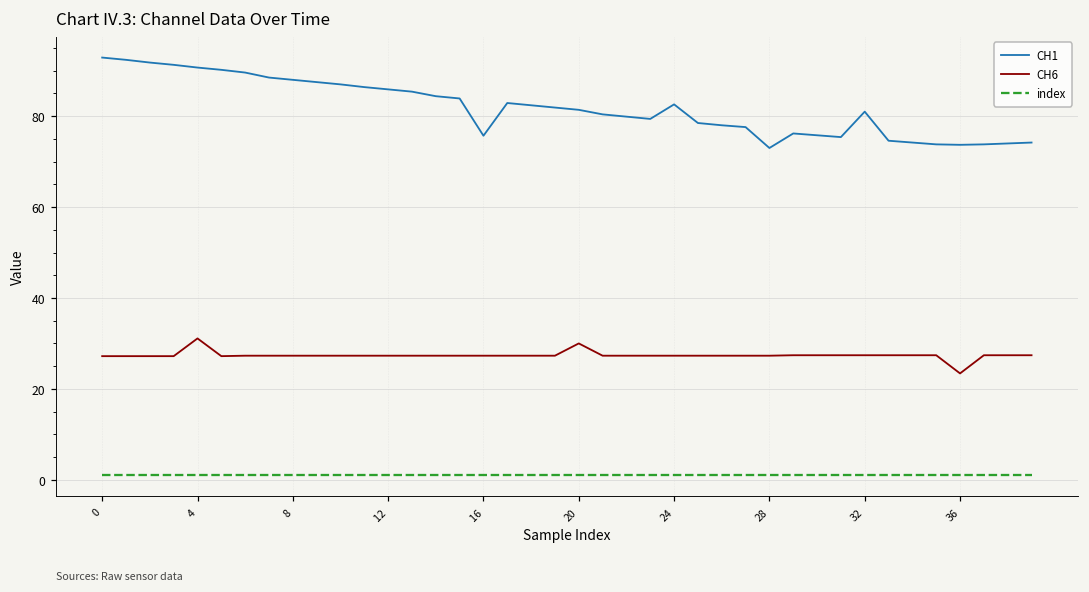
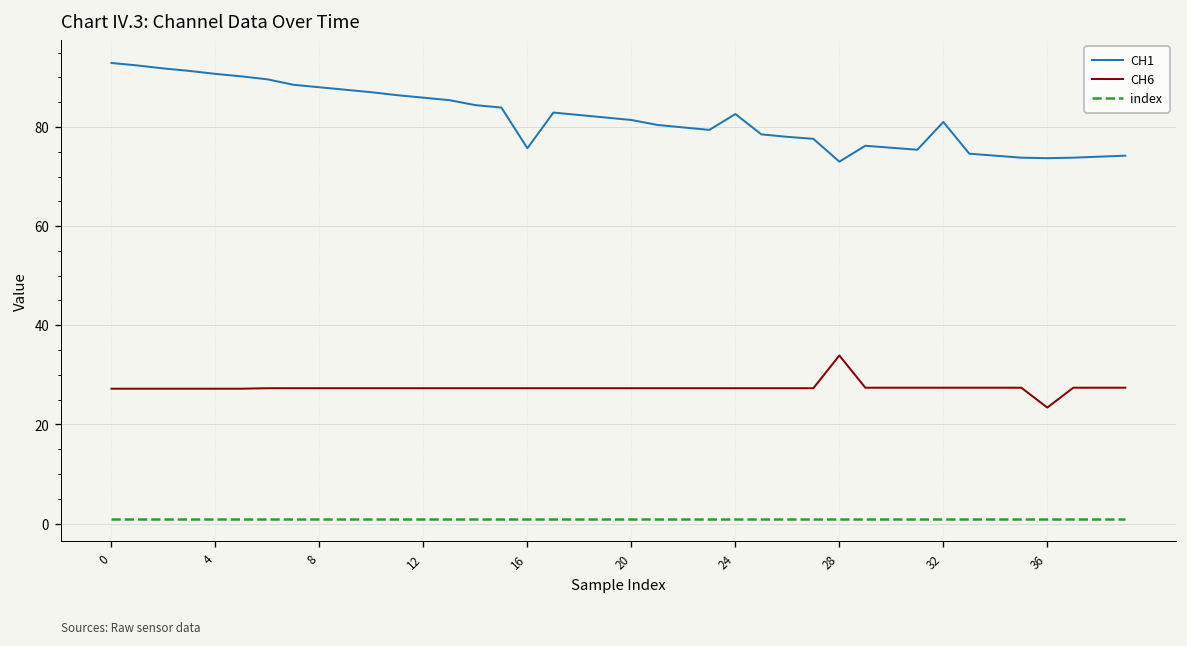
CH6, 4: 31 -> 27
CH6, 20: 30 -> 27
CH6, 28: 27 -> 34
